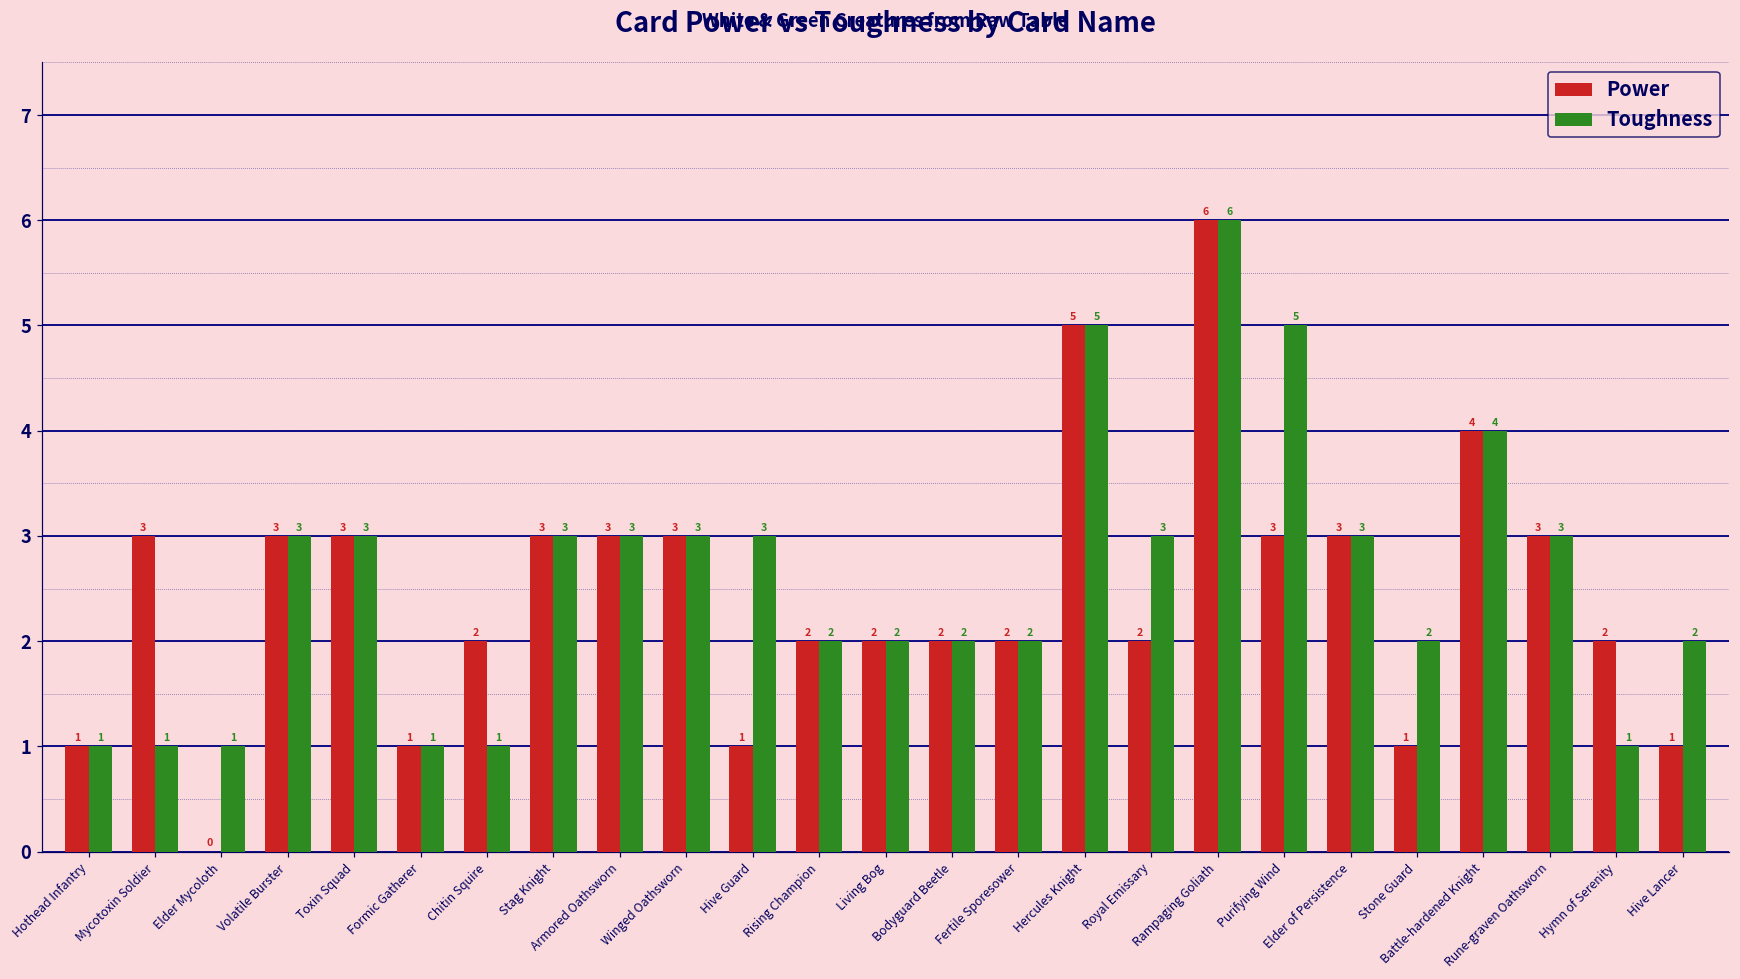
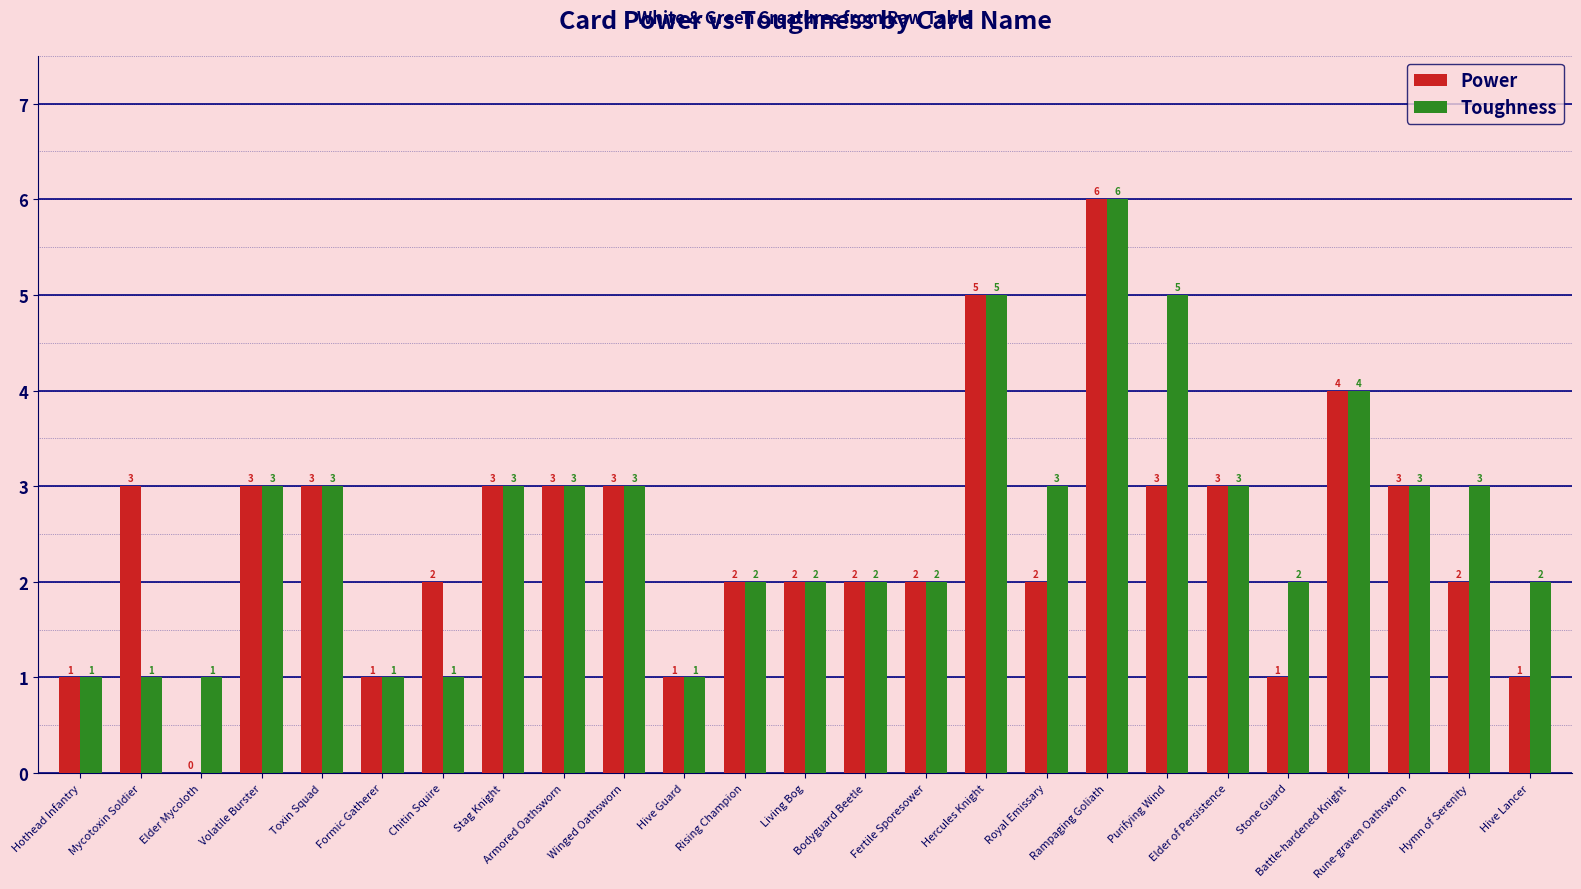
Toughness, Hive Guard: 3 -> 1
Toughness, Hymn of Serenity: 1 -> 3
